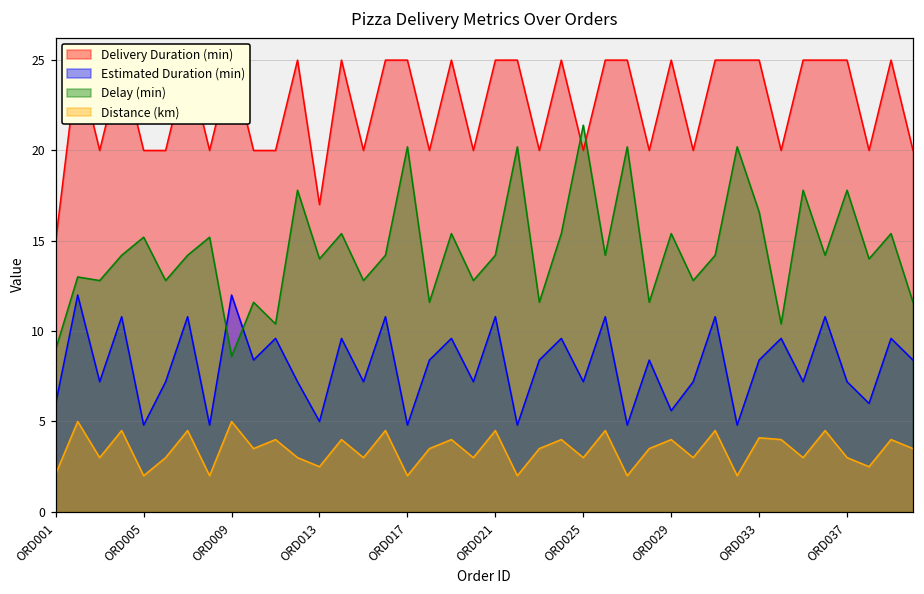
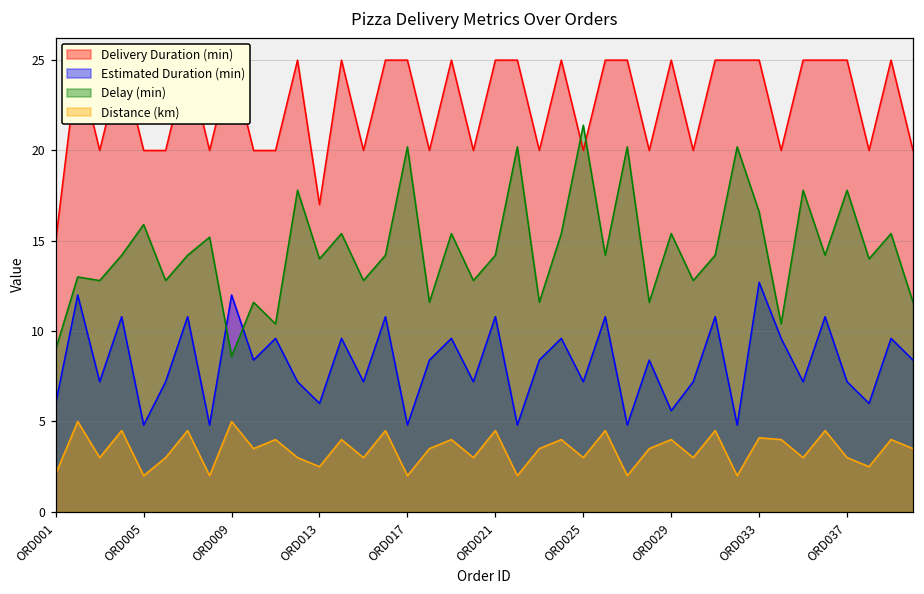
Delay (min), ORD005: 15.2 -> 15.9
Estimated Duration (min), ORD013: 5 -> 6
Estimated Duration (min), ORD033: 8.4 -> 12.7
